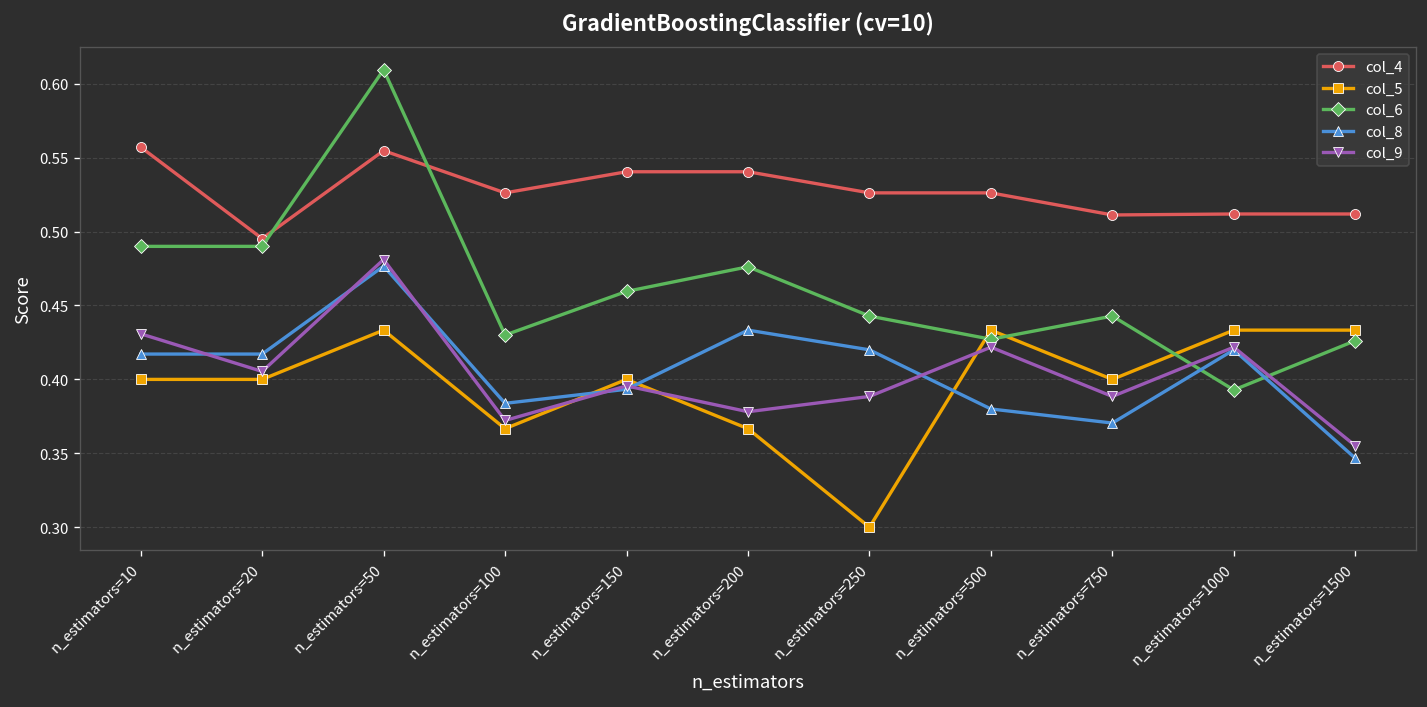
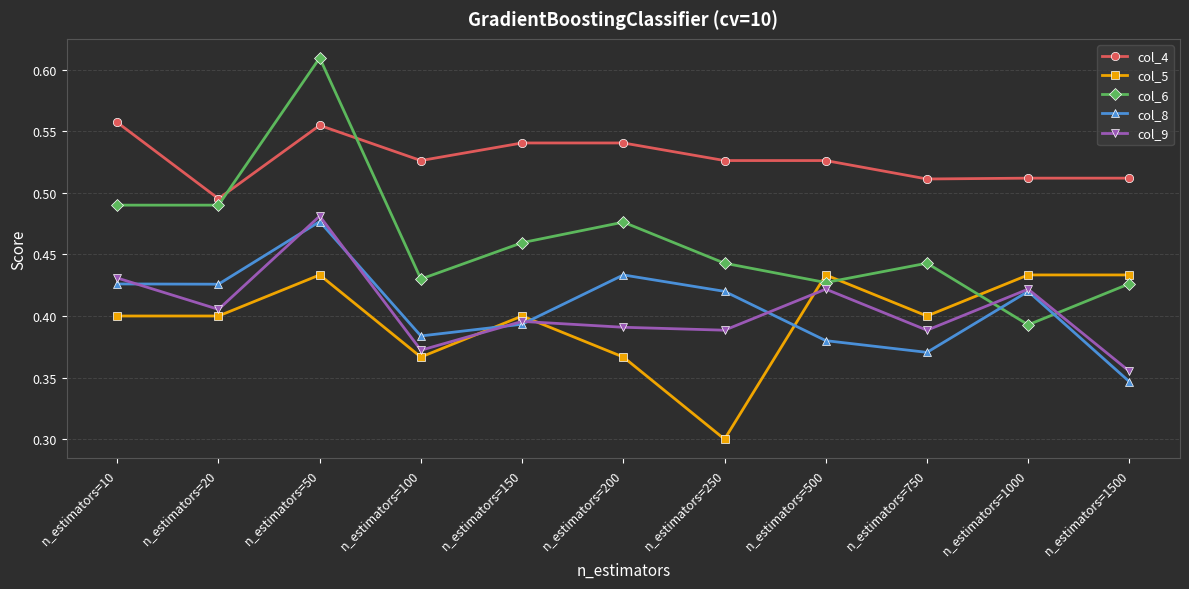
col_8, n_estimators=10: 0.417 -> 0.426
col_8, n_estimators=20: 0.417 -> 0.426
col_9, n_estimators=200: 0.378 -> 0.391
